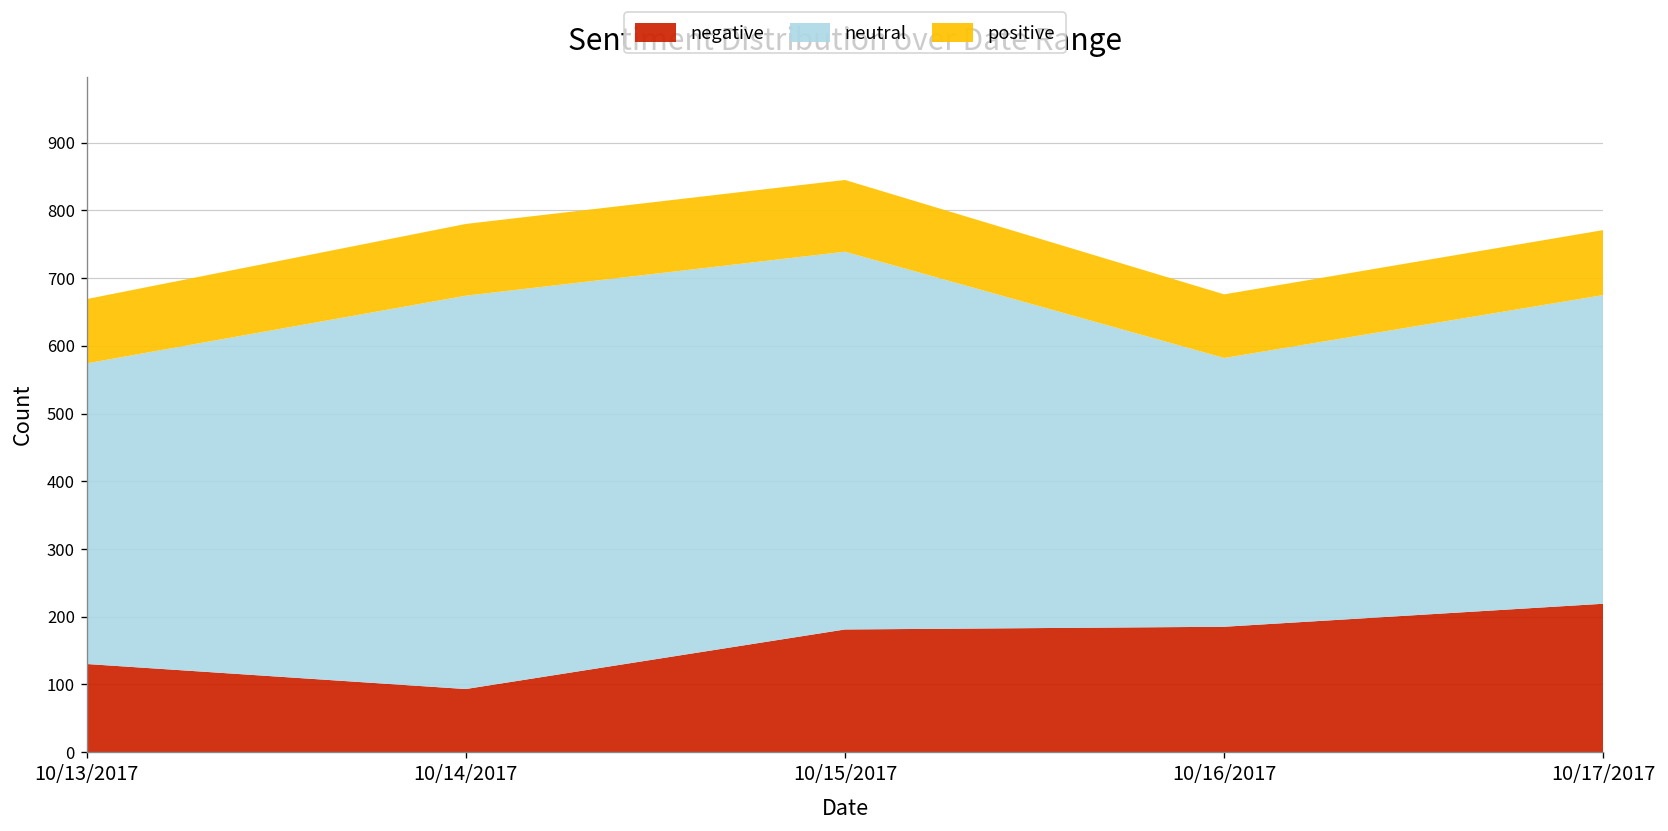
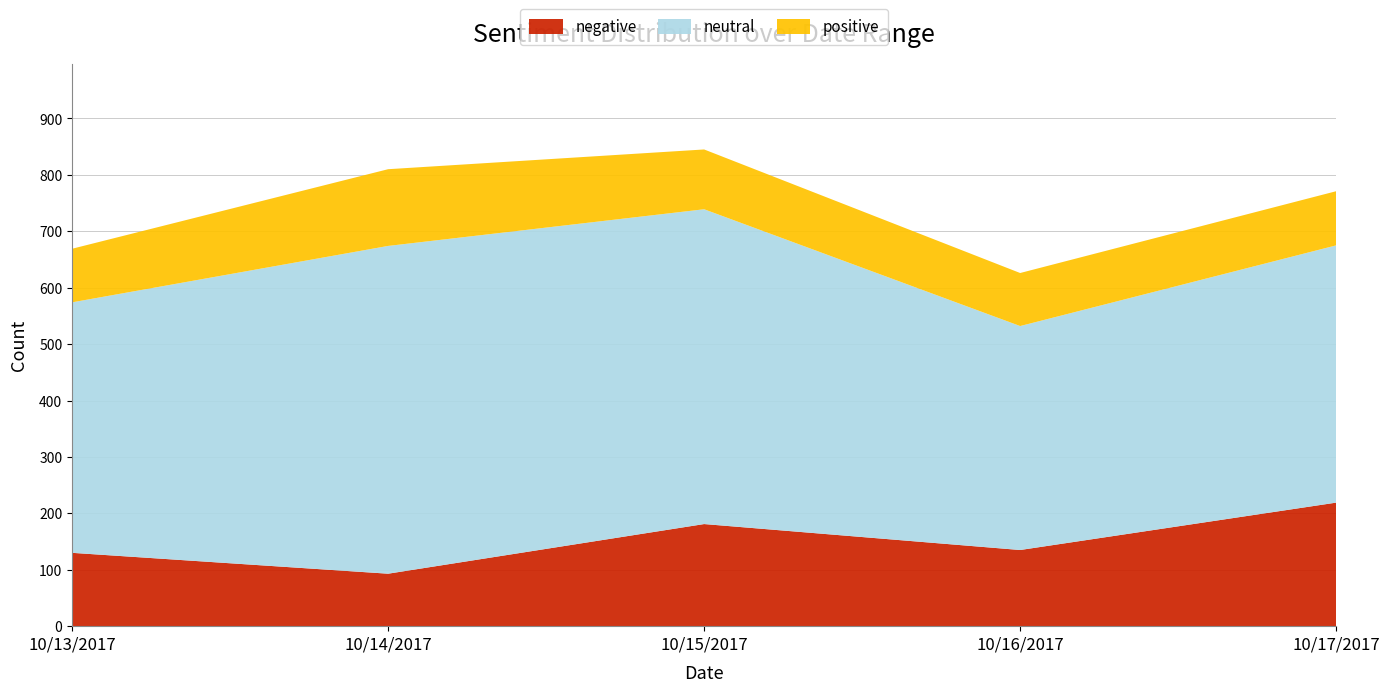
positive, 10/14/2017: 110 -> 140
negative, 10/16/2017: 190 -> 140
